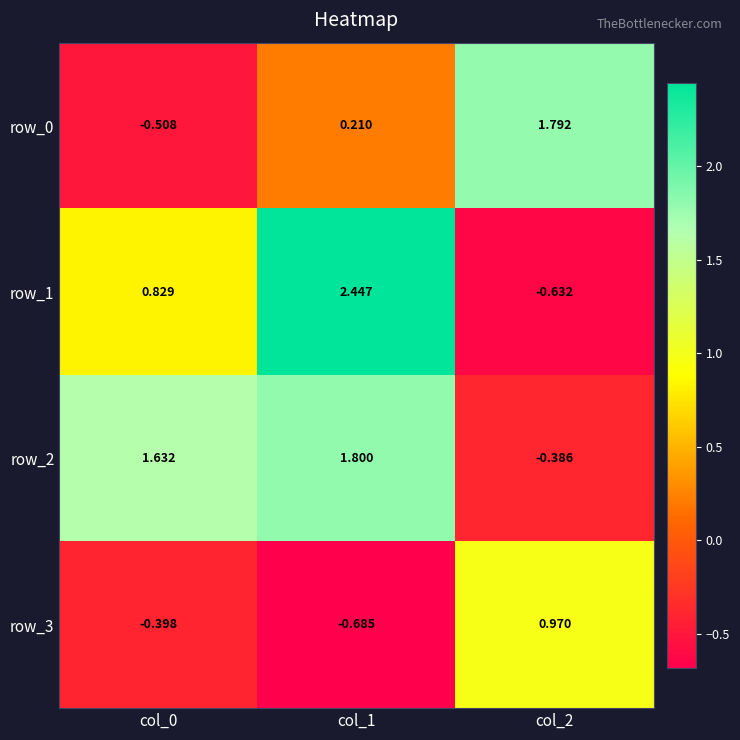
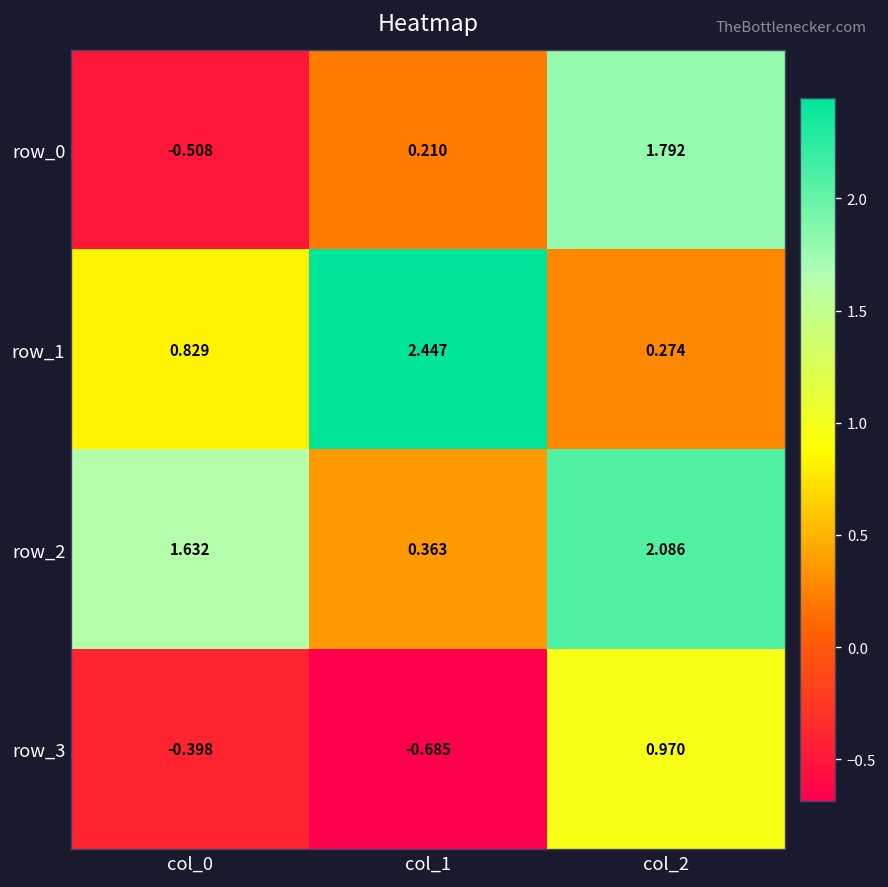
row_1, col_2: -0.632 -> 0.274
row_2, col_1: 1.800 -> 0.363
row_2, col_2: -0.386 -> 2.086
